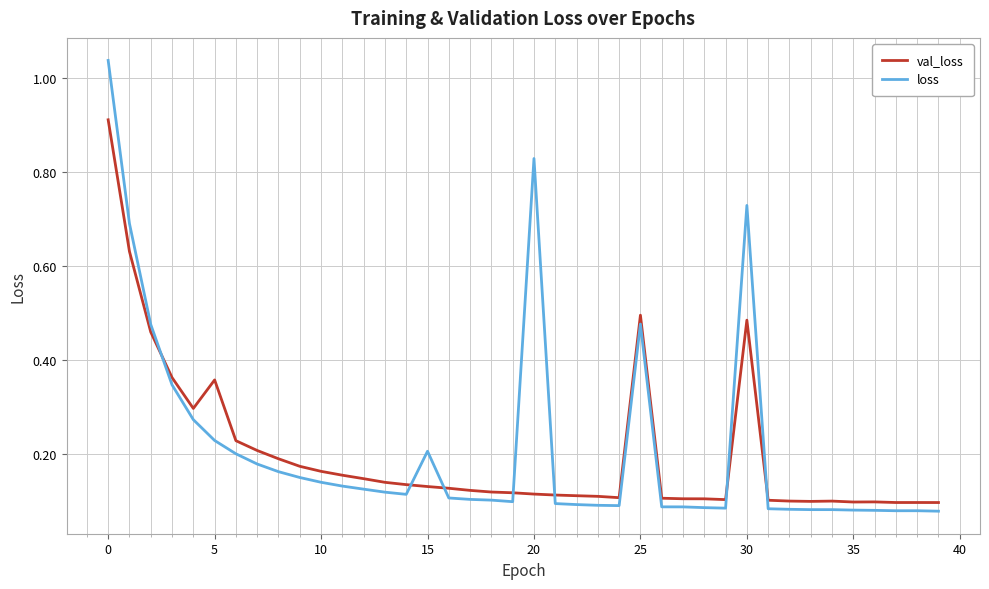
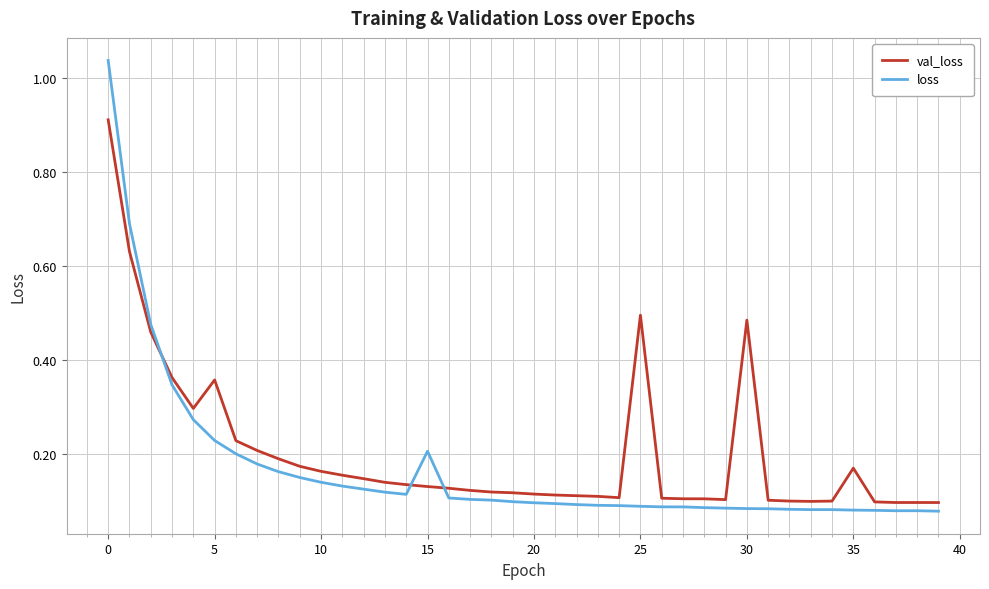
loss, 20: 0.83 -> 0.10
loss, 25: 0.48 -> 0.09
loss, 30: 0.73 -> 0.08
val_loss, 35: 0.10 -> 0.17
